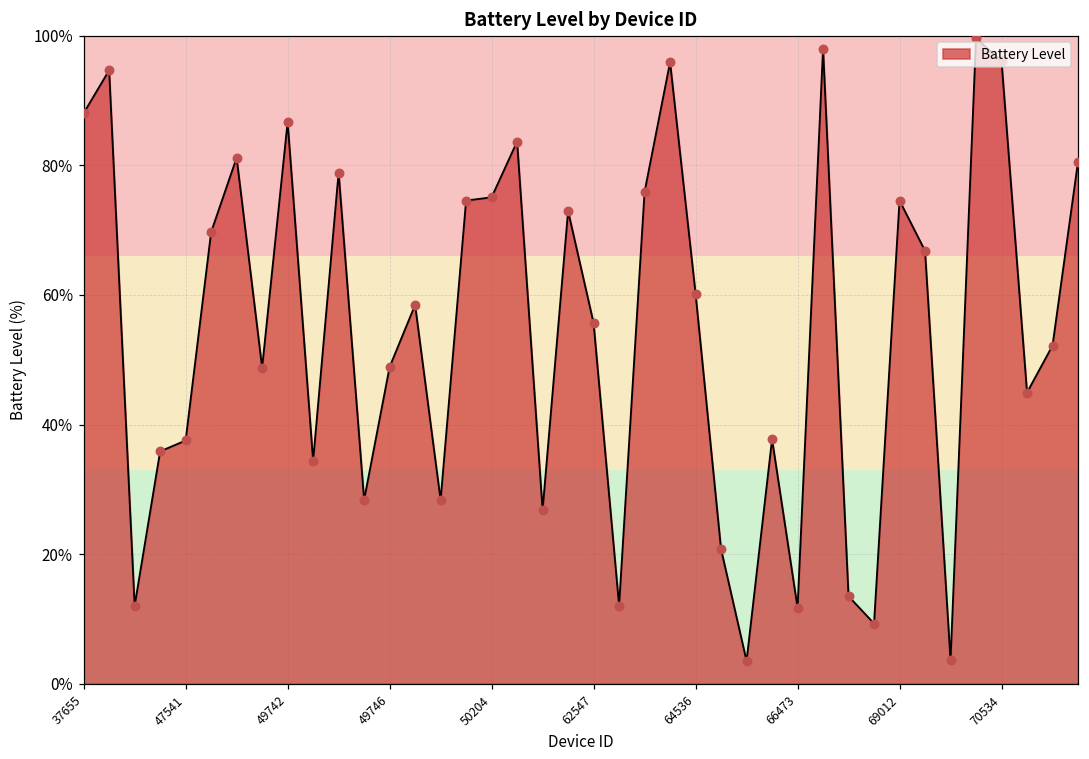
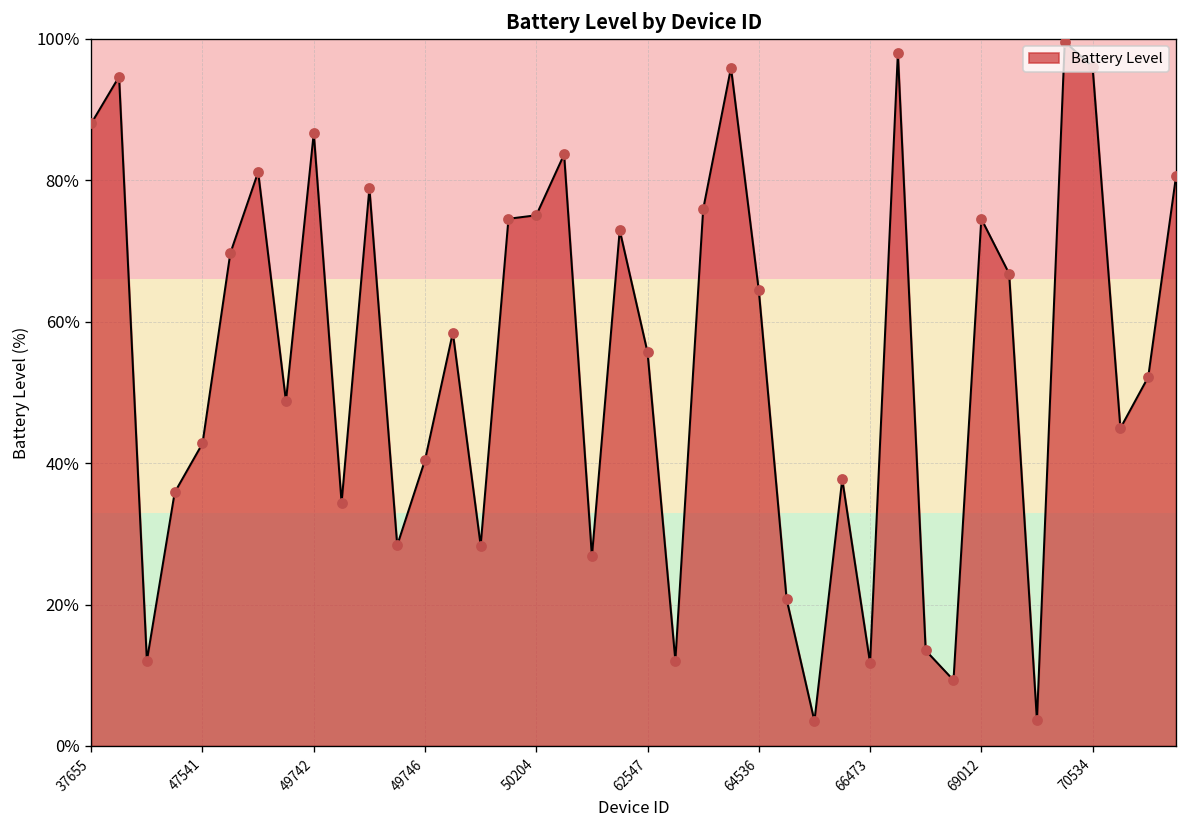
47541: 38% -> 43%
49746: 49% -> 40%
64536: 60% -> 64%
